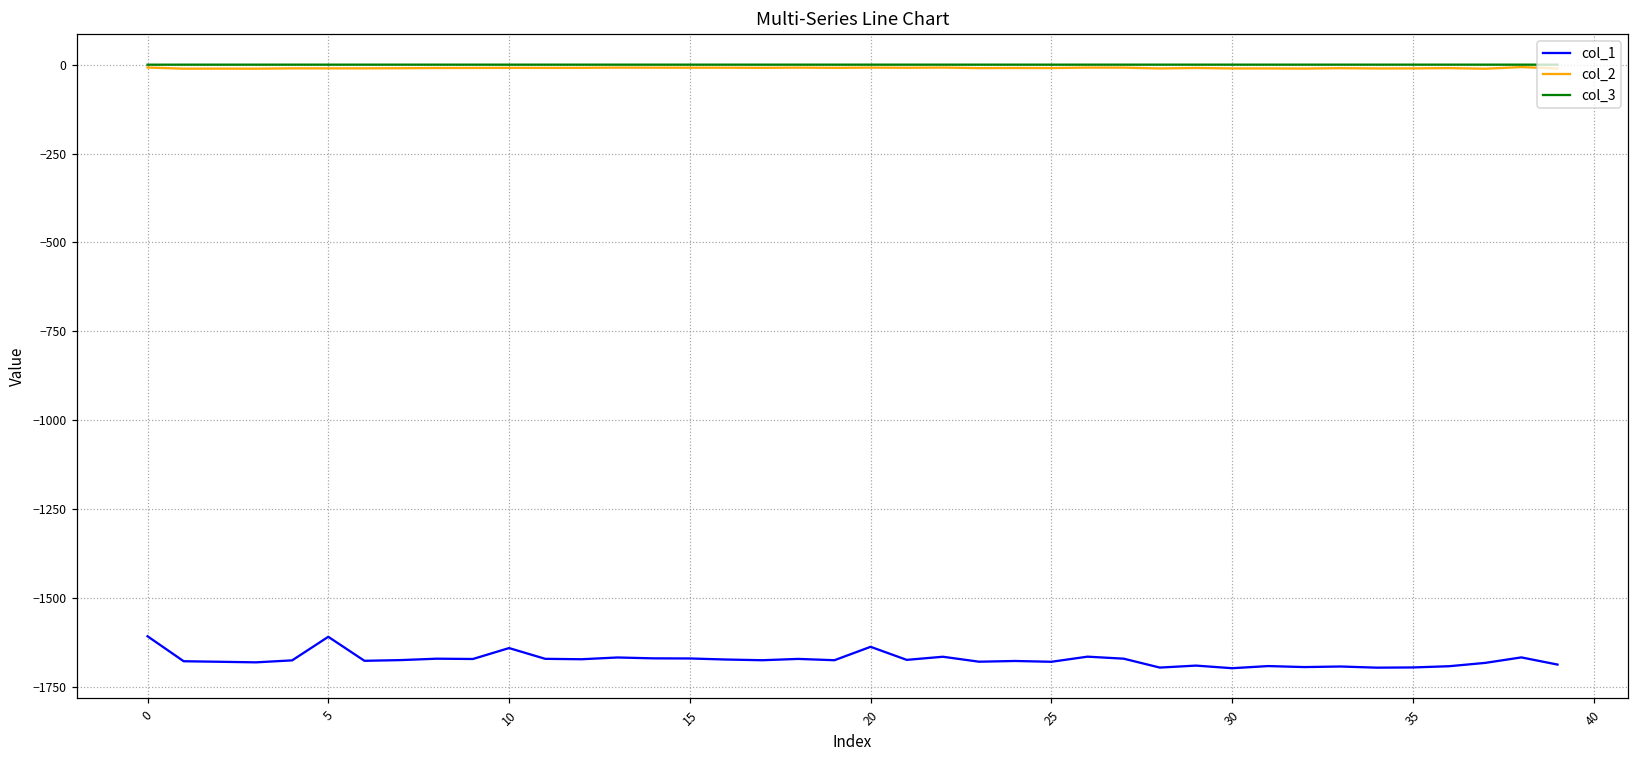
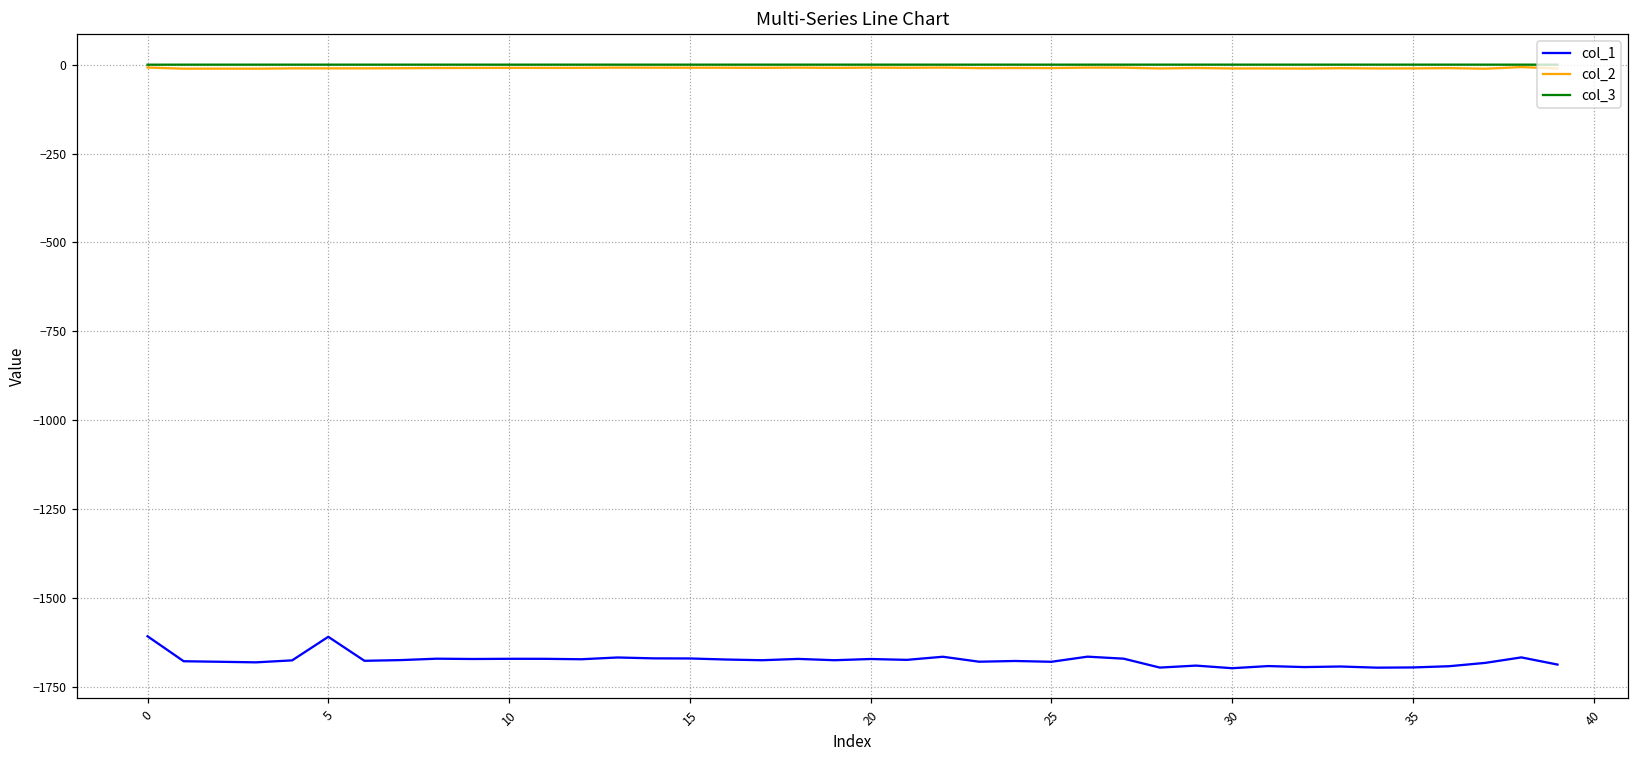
col_1, 10: -1640 -> -1670
col_1, 20: -1640 -> -1670
